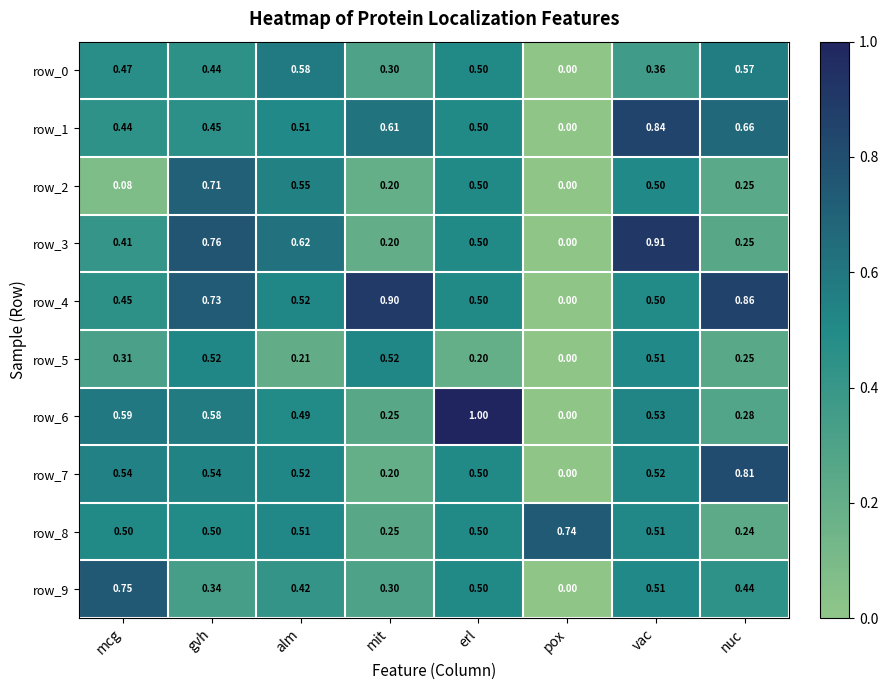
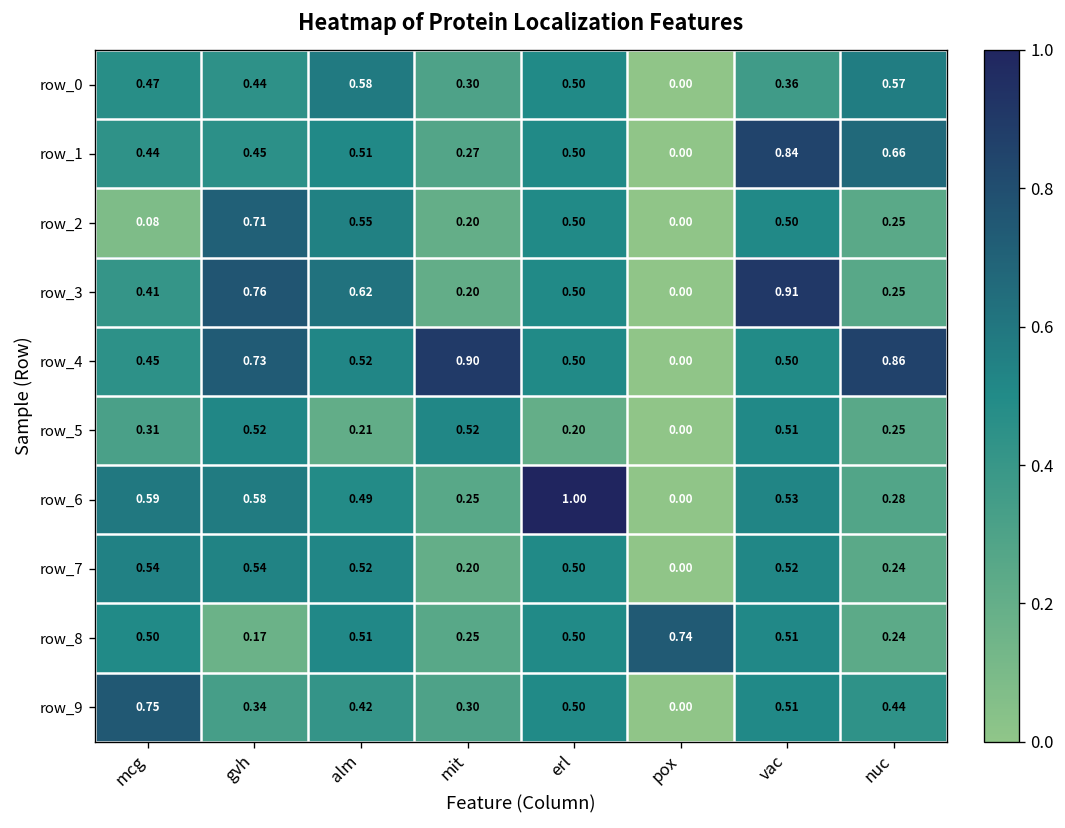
row_1, mit: 0.61 -> 0.27
row_7, nuc: 0.81 -> 0.24
row_8, gvh: 0.50 -> 0.17
